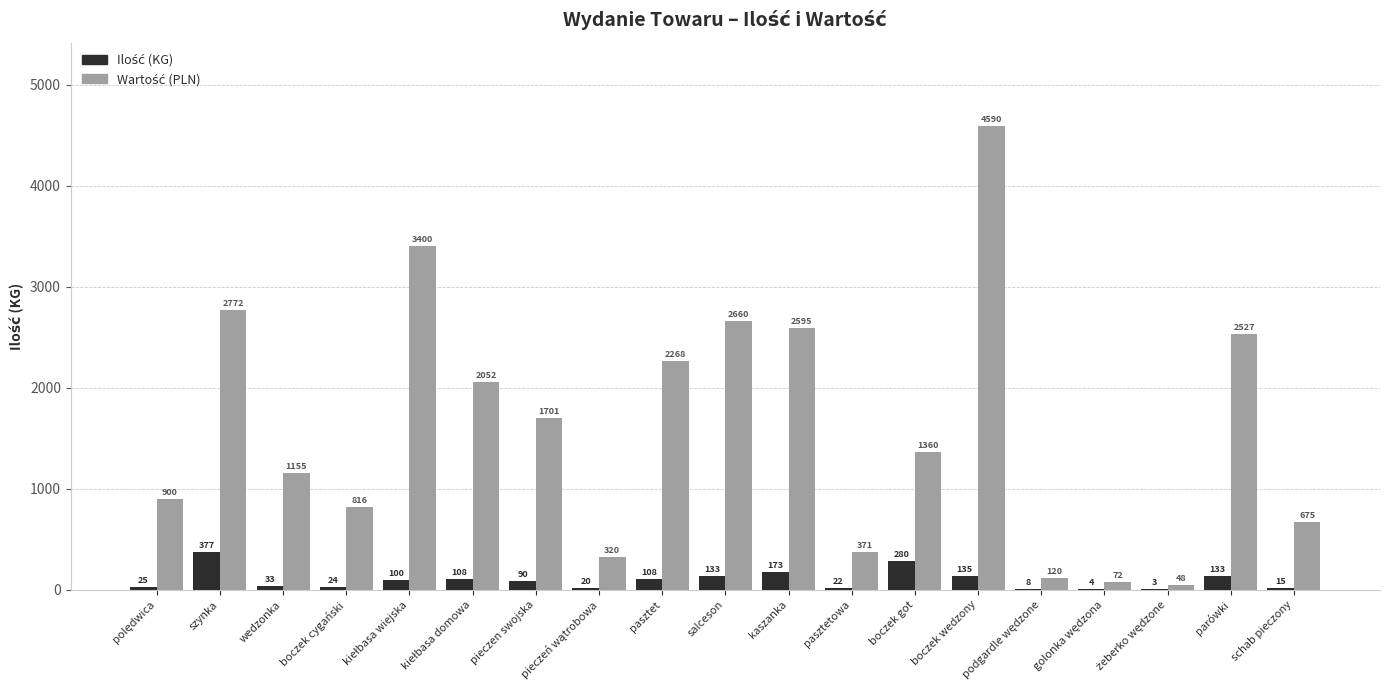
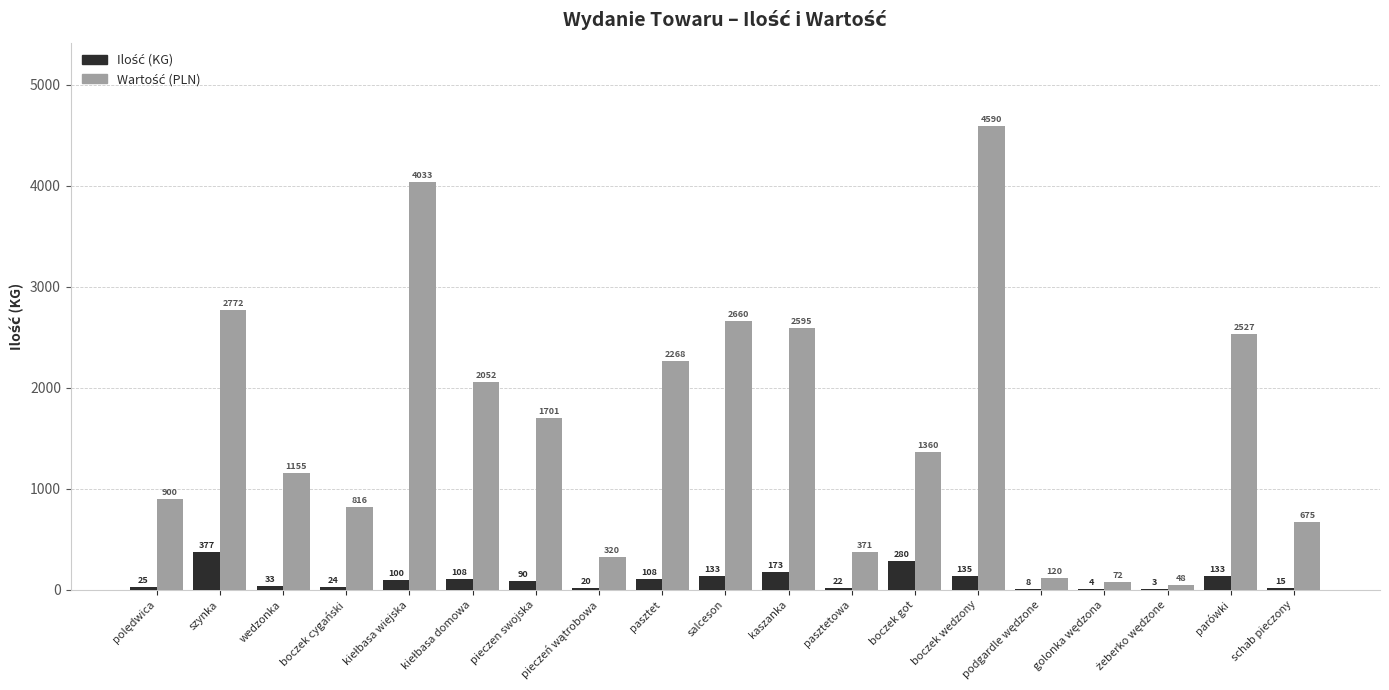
Wartość (PLN), kiełbasa wiejska: 3400 -> 4033
